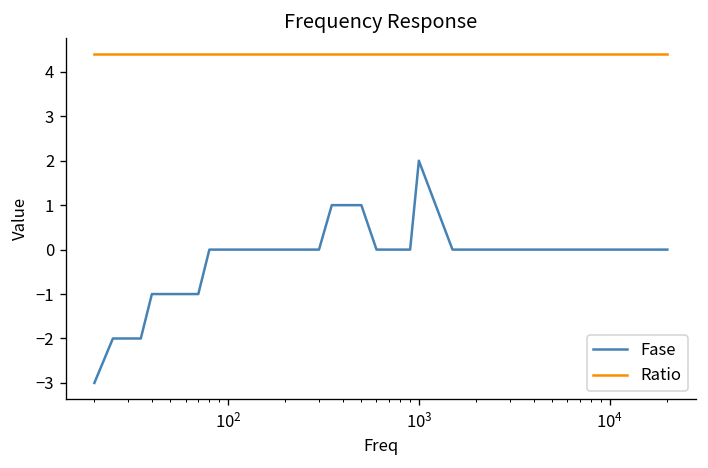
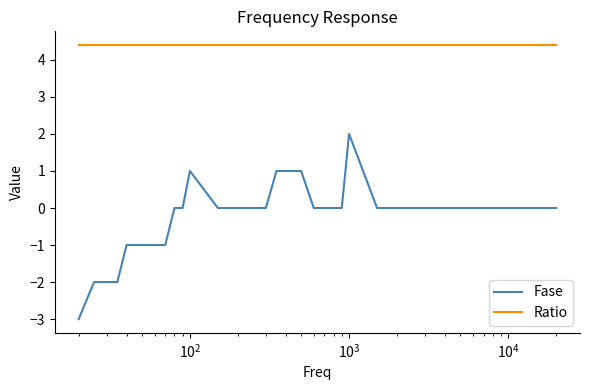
Fase, 10^2: 0 -> 1
